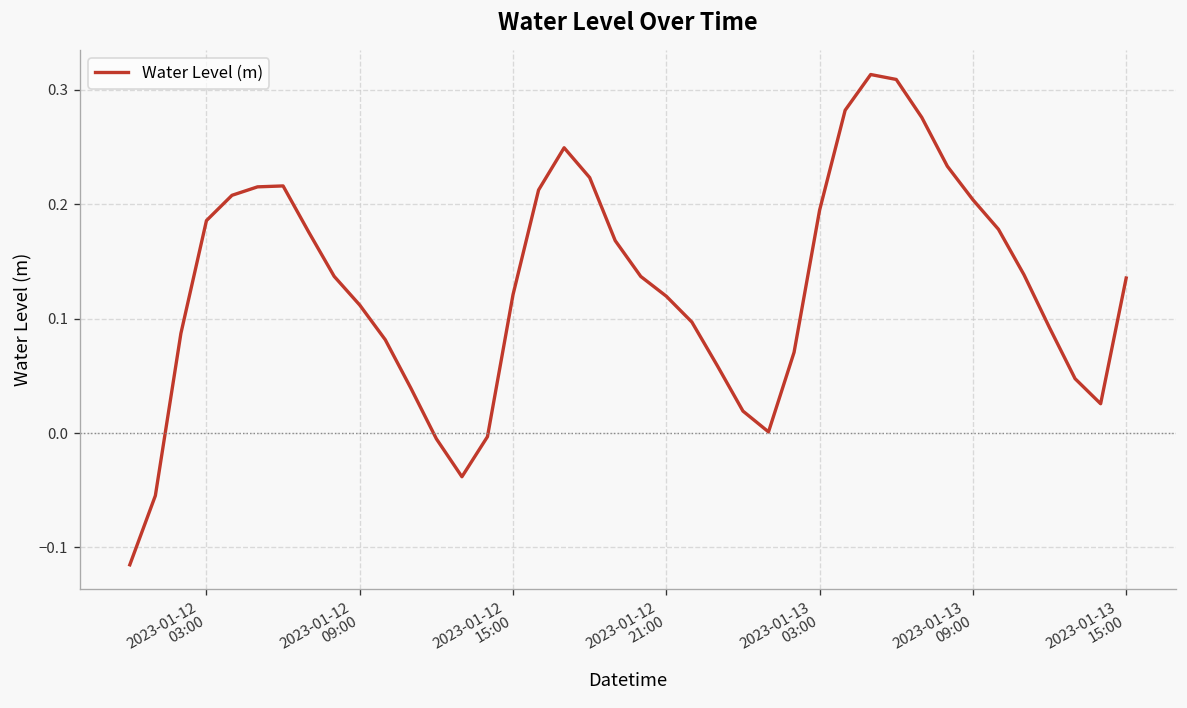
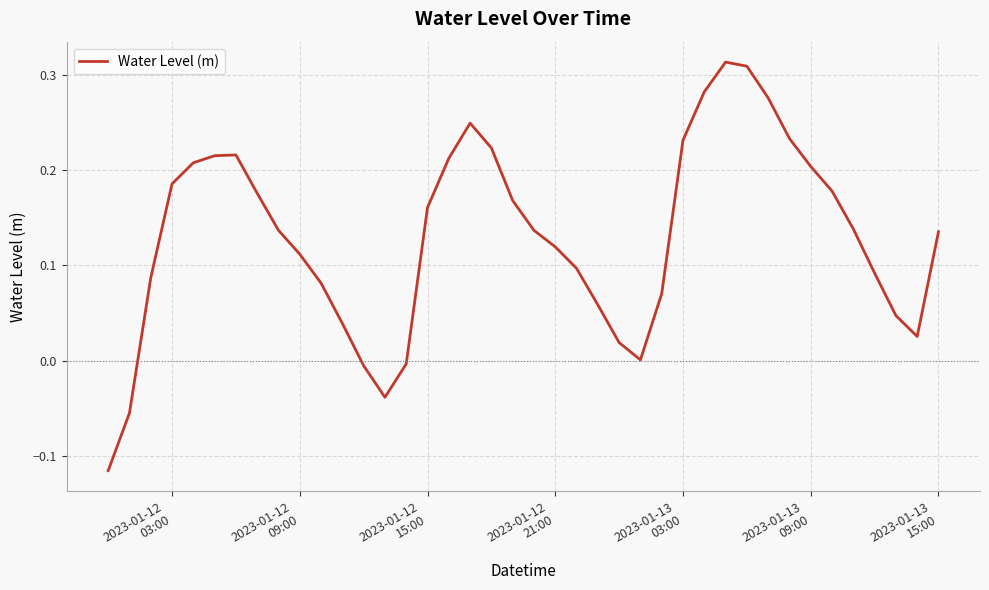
2023-01-12 15:00: 0.12 -> 0.16
2023-01-13 03:00: 0.19 -> 0.23
